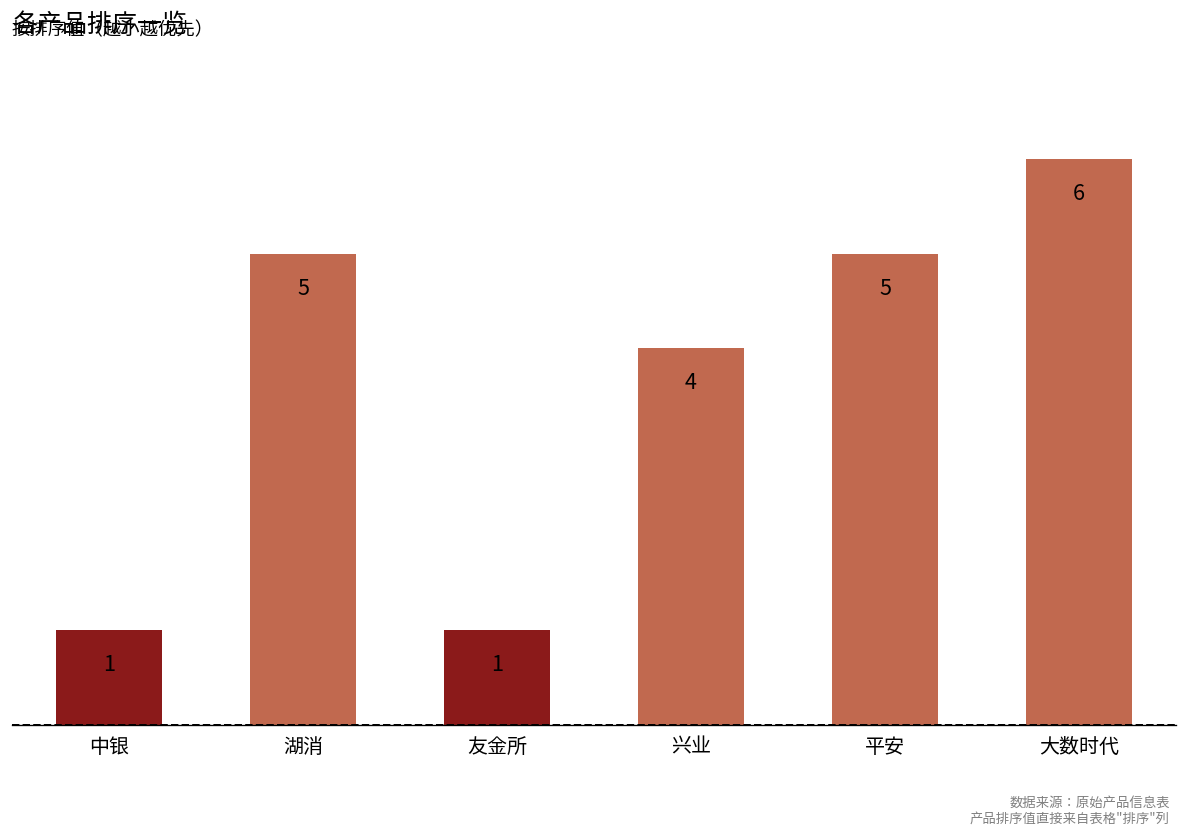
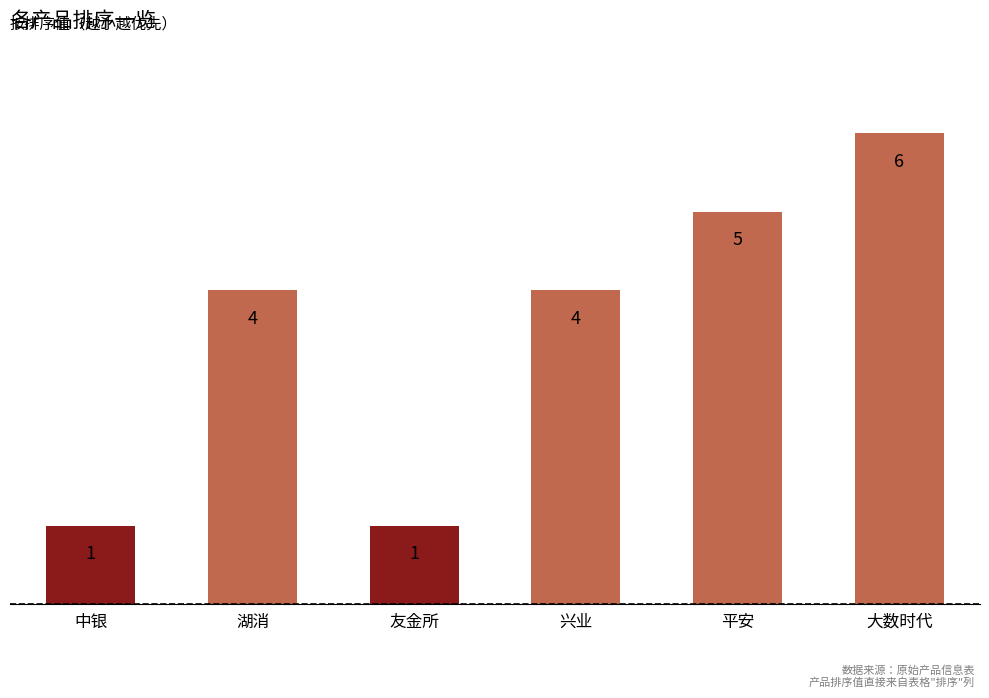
湖消: 5 -> 4
